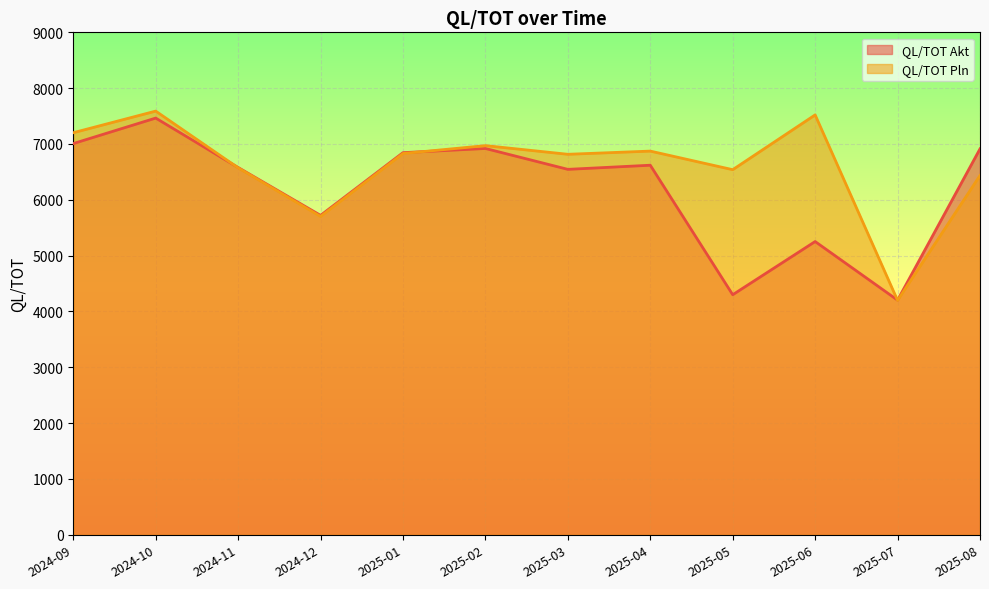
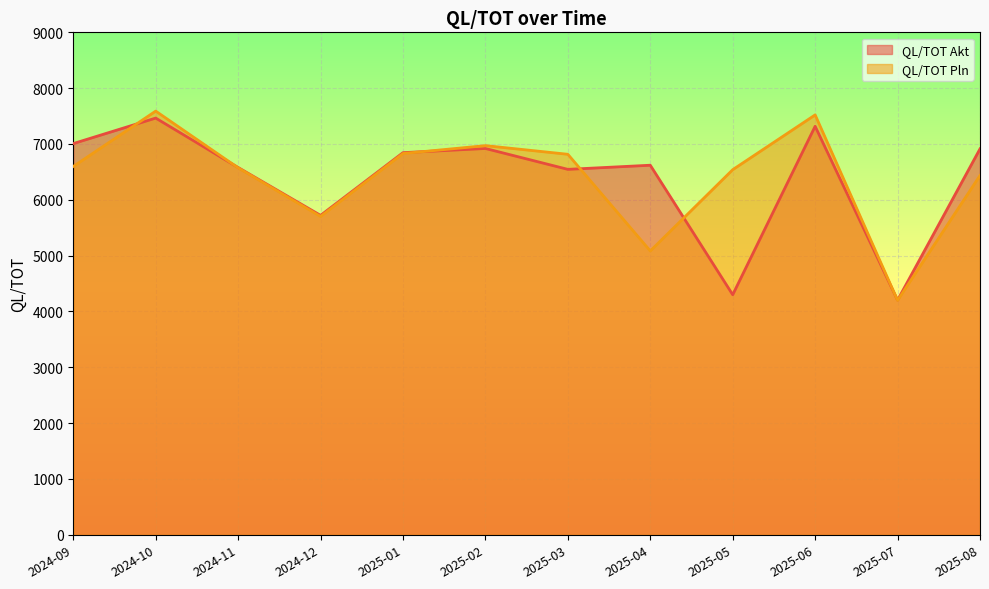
QL/TOT Pln, 2024-09: 7200 -> 6600
QL/TOT Pln, 2025-04: 6900 -> 5100
QL/TOT Akt, 2025-06: 5300 -> 7300
